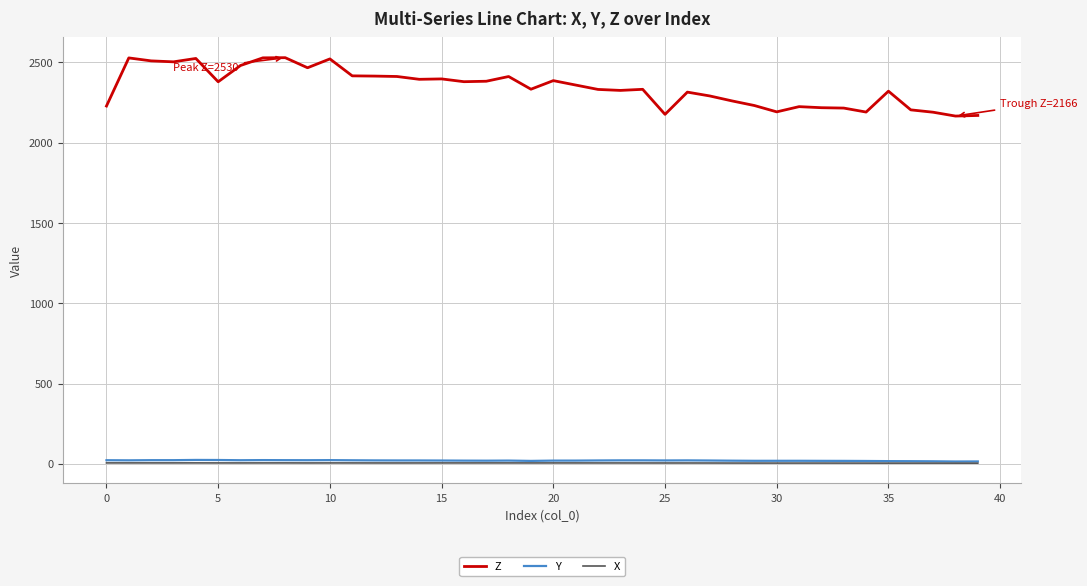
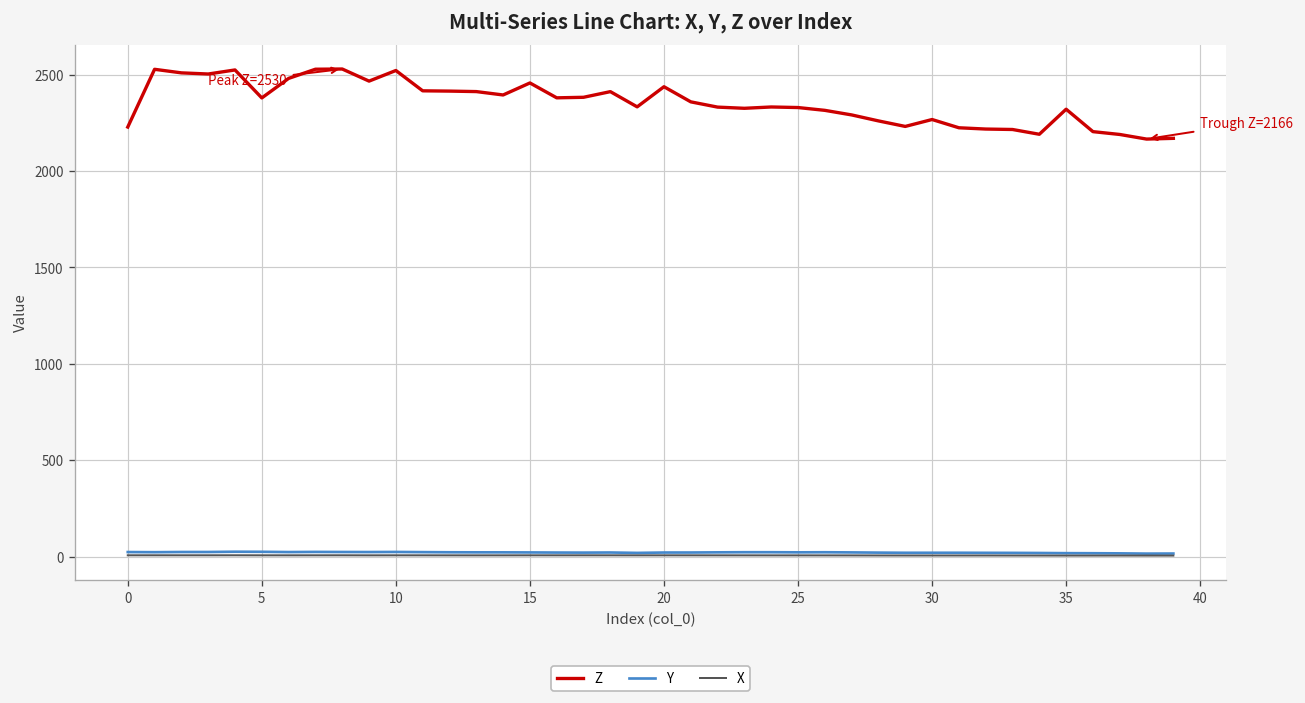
Z, 15: 2400 -> 2460
Z, 20: 2390 -> 2440
Z, 25: 2180 -> 2330
Z, 30: 2190 -> 2270
